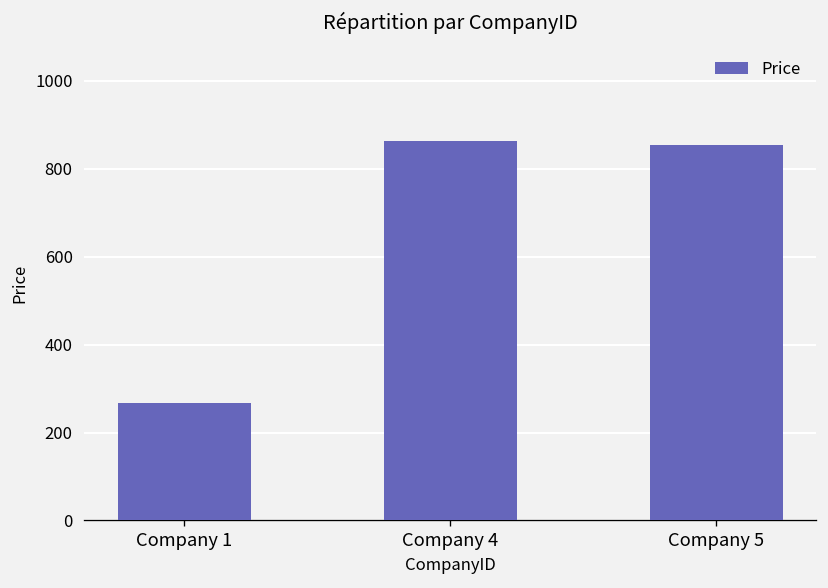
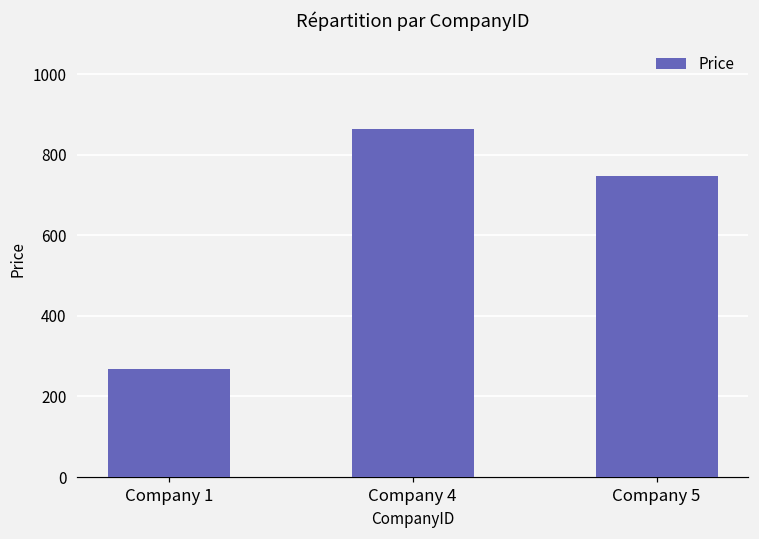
Company 5: 850 -> 750
